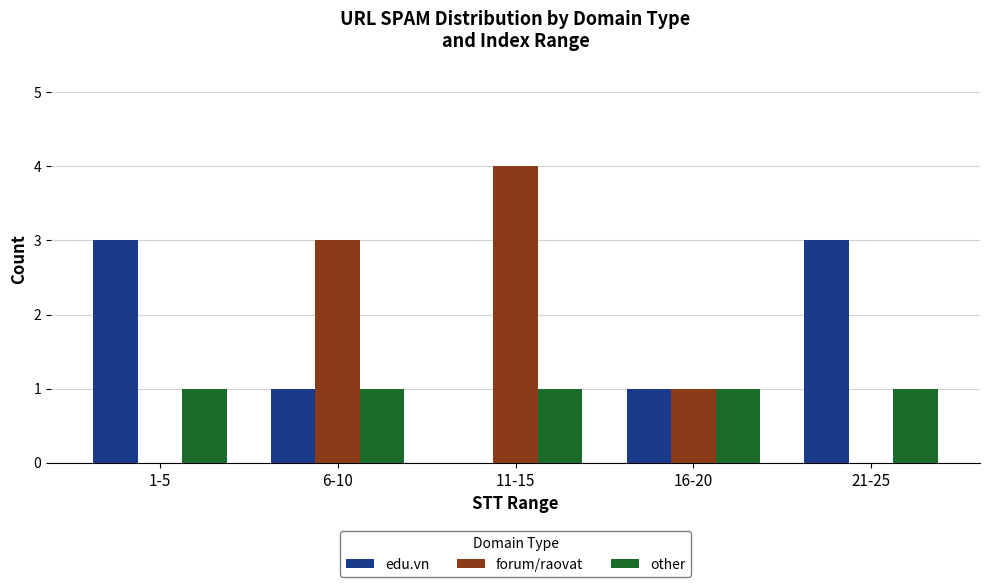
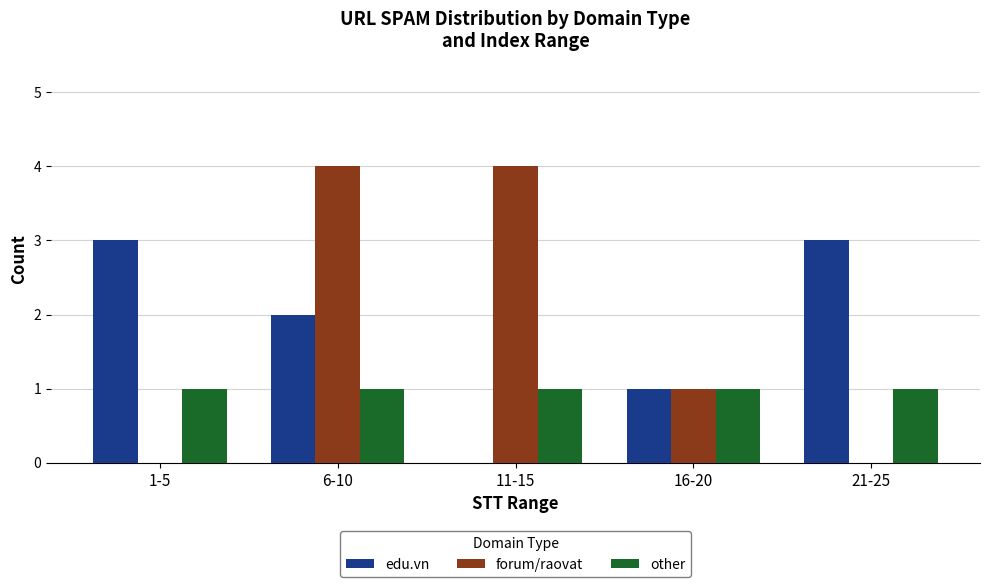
edu.vn, 6-10: 1 -> 2
forum/raovat, 6-10: 3 -> 4
